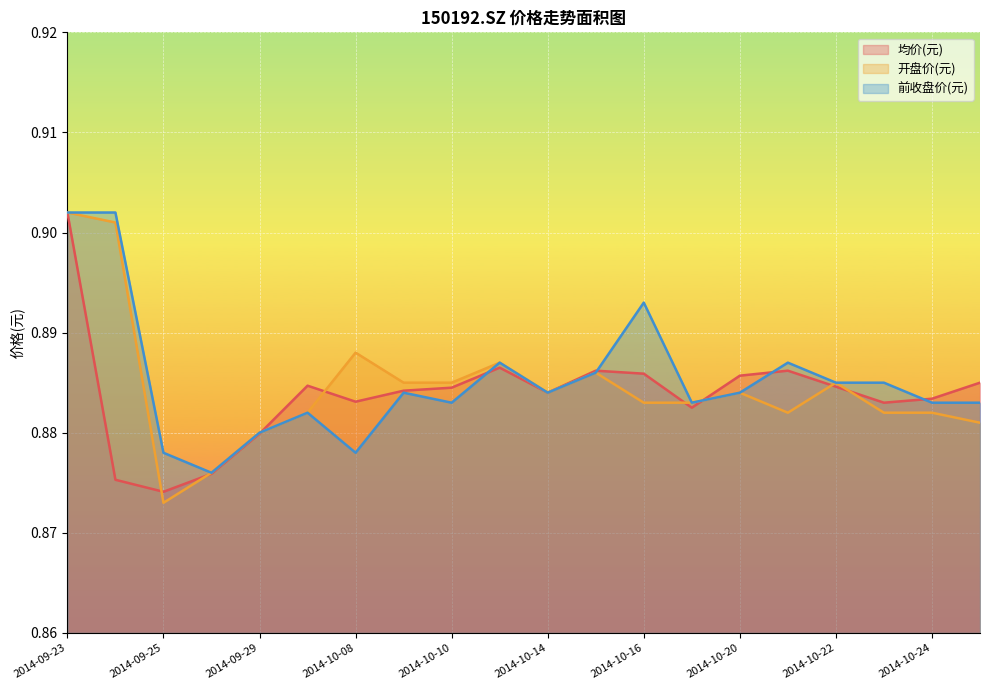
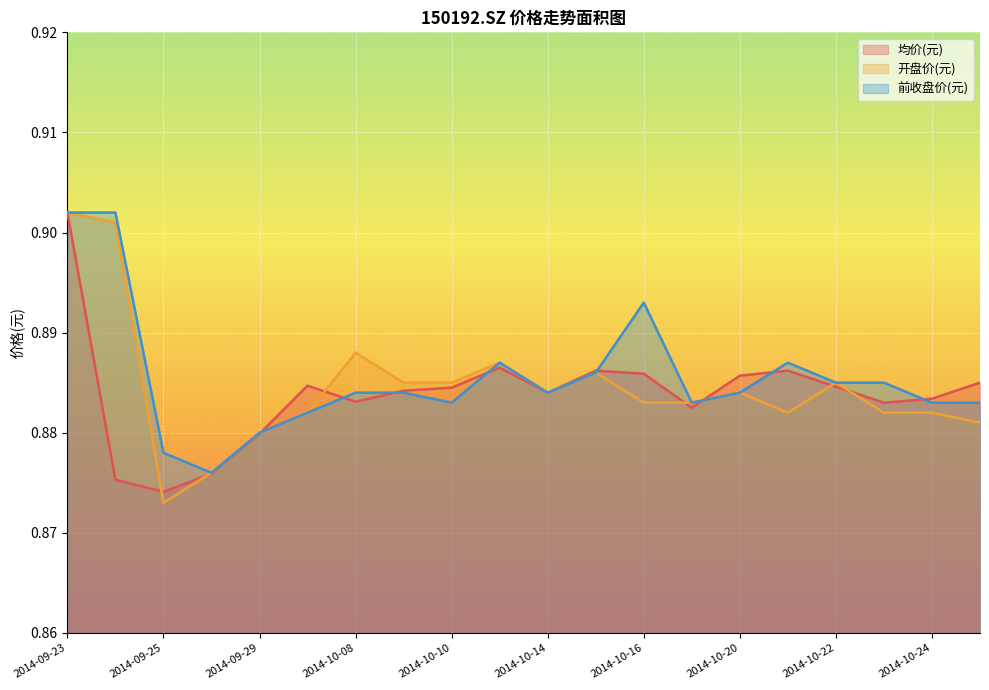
前收盘价(元), 2014-10-08: 0.878 -> 0.884
